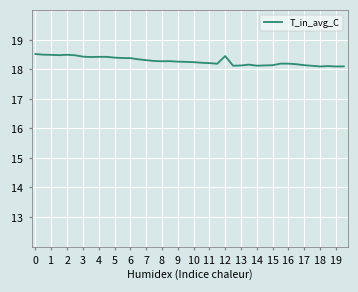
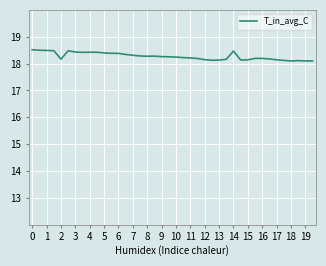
2: 18.5 -> 18.2
12: 18.5 -> 18.1
14: 18.1 -> 18.5
